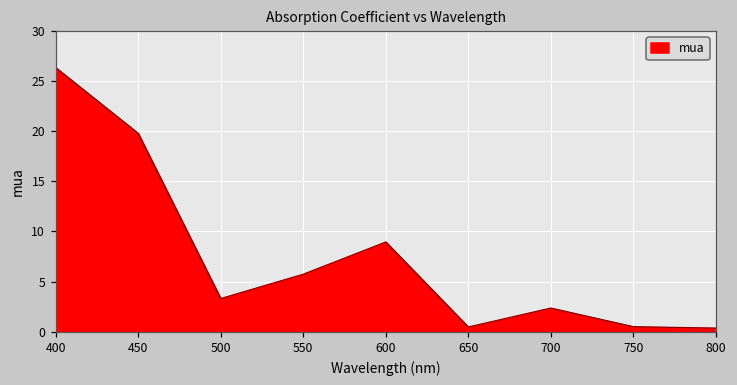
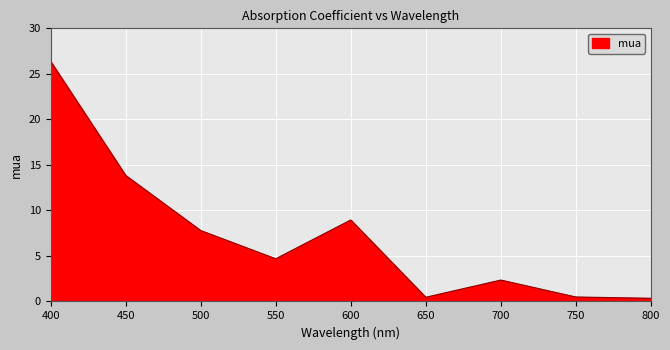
450: 20 -> 14
500: 3 -> 8
550: 6 -> 5
